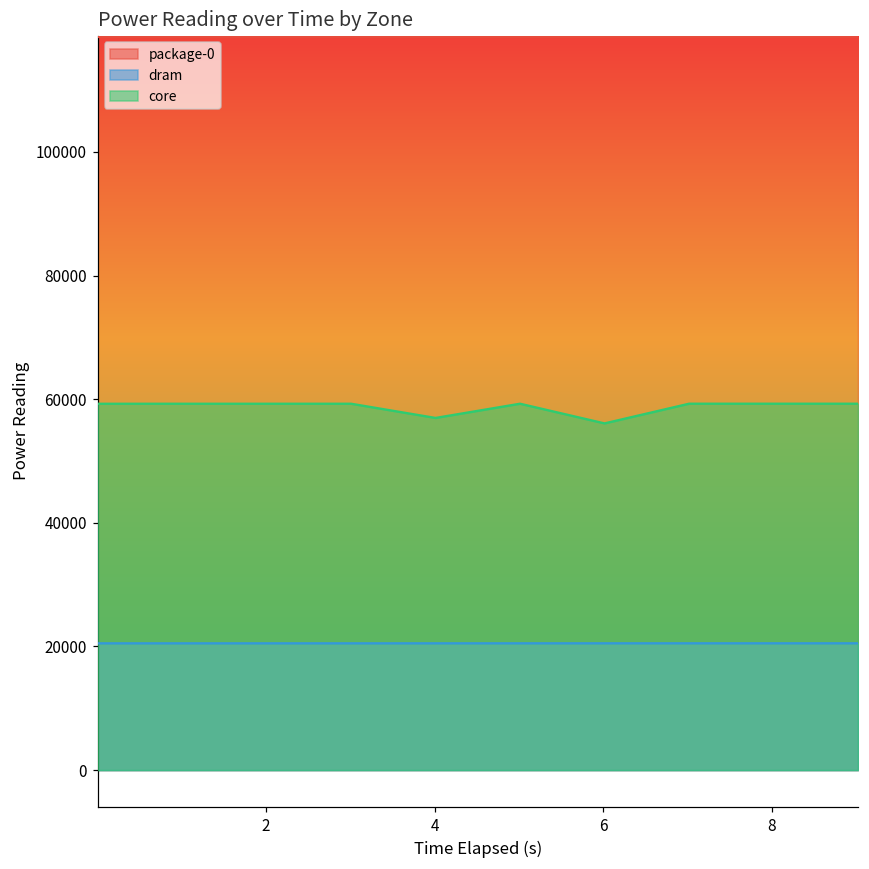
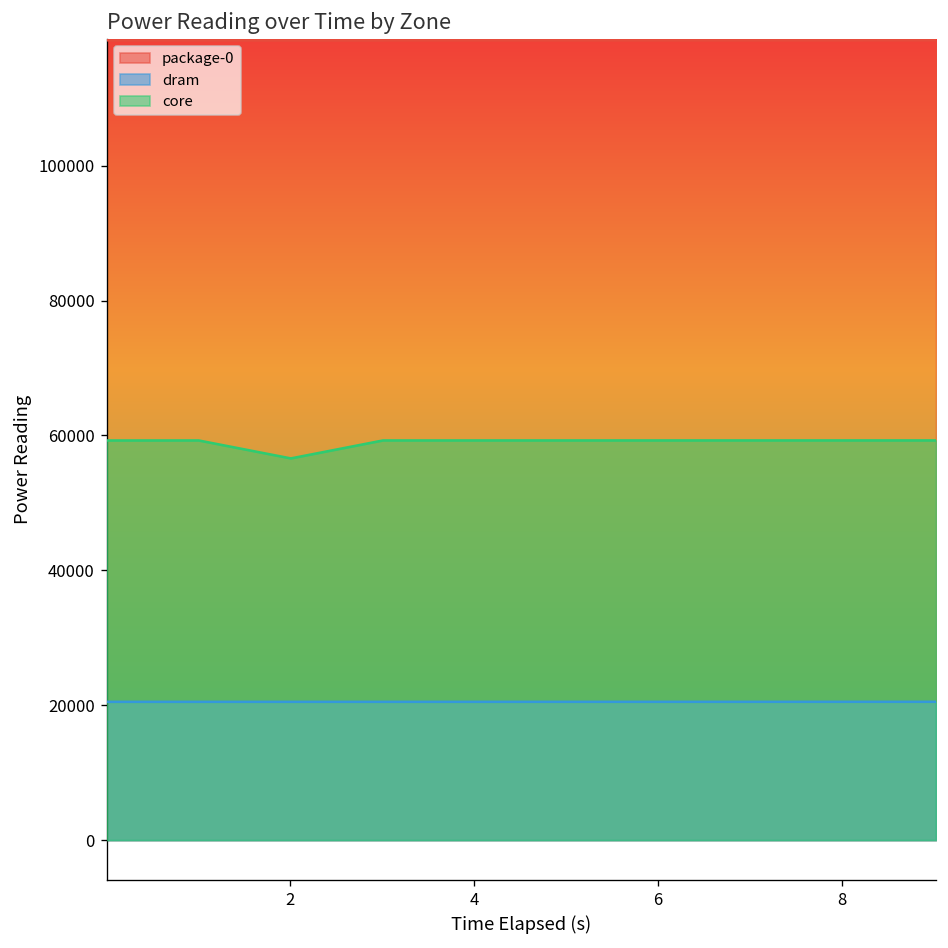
core, 2: 59000 -> 57000
core, 4: 57000 -> 59000
core, 6: 56000 -> 59000
